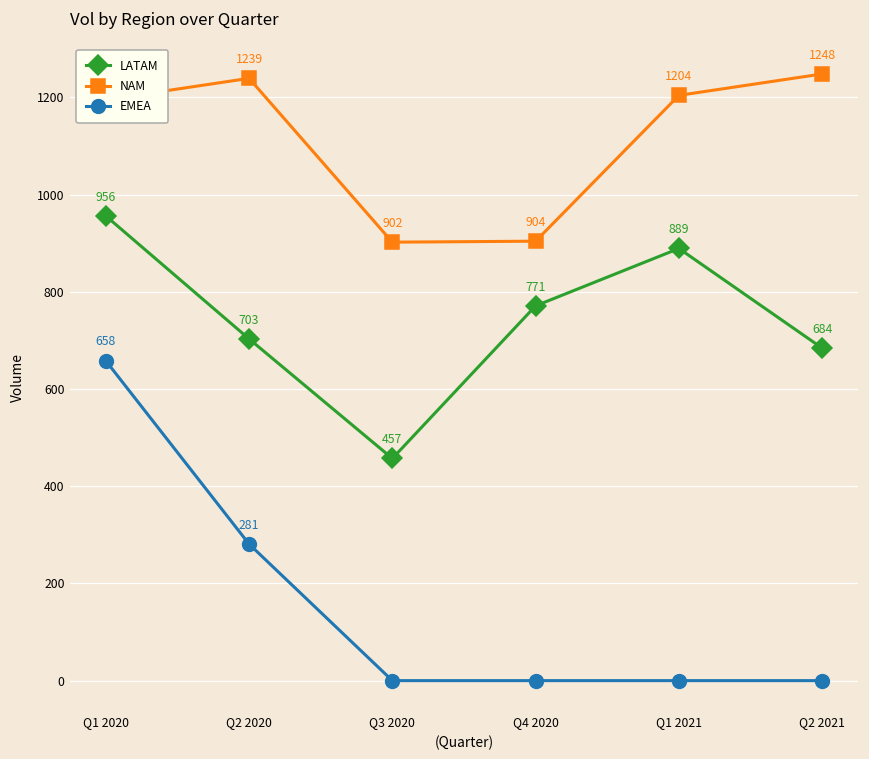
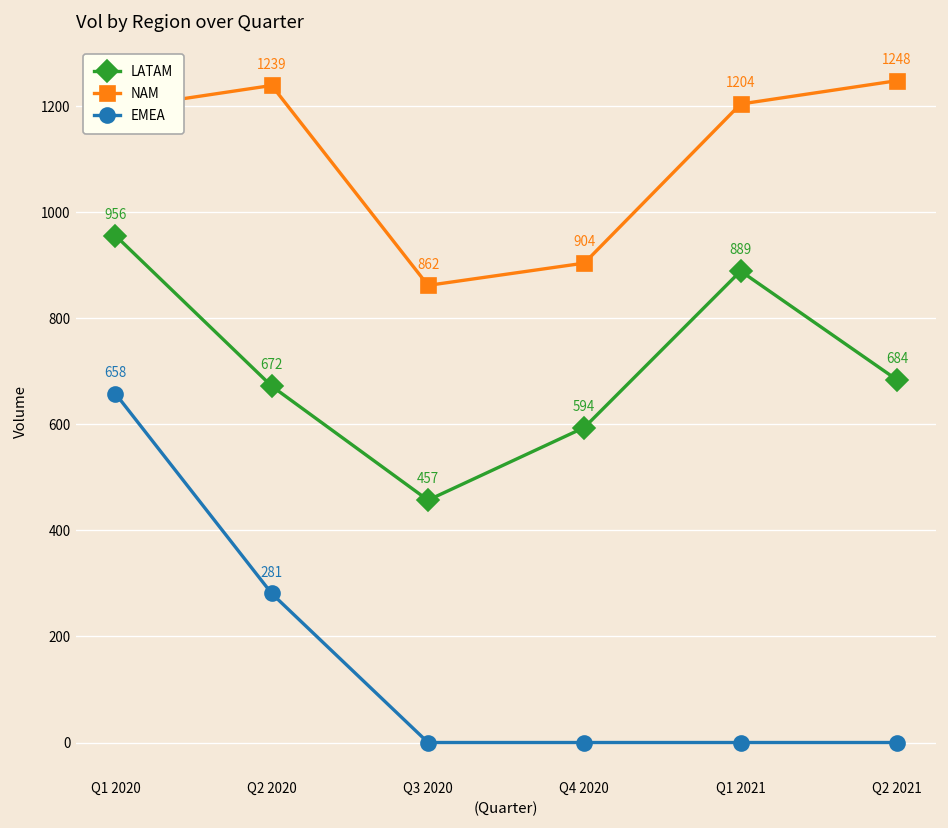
LATAM, Q2 2020: 703 -> 672
NAM, Q3 2020: 902 -> 862
LATAM, Q4 2020: 771 -> 594
